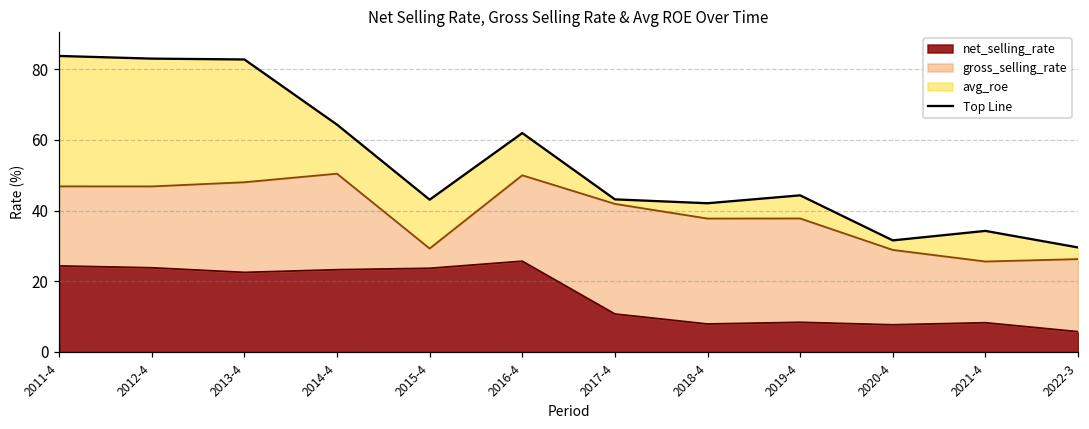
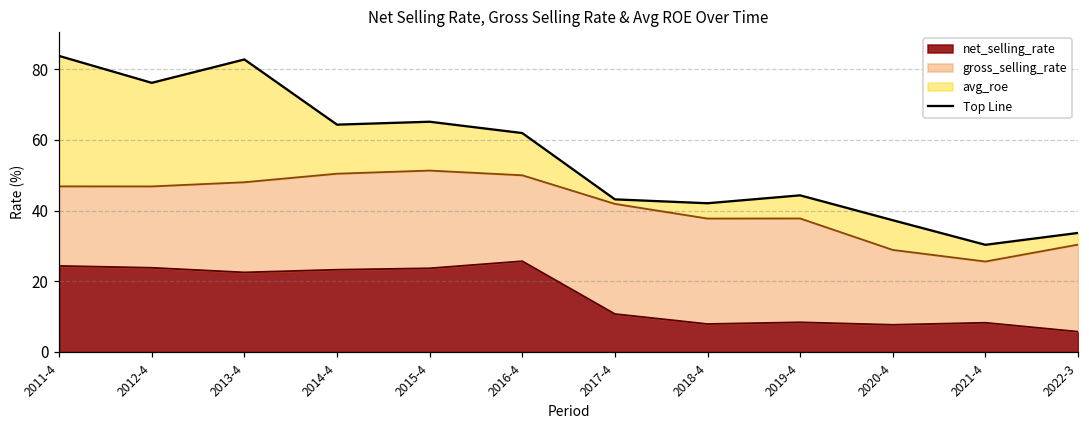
avg_roe, 2012-4: 36 -> 29
gross_selling_rate, 2015-4: 29 -> 51
avg_roe, 2020-4: 3 -> 8
avg_roe, 2021-4: 9 -> 5
gross_selling_rate, 2022-3: 26 -> 30
